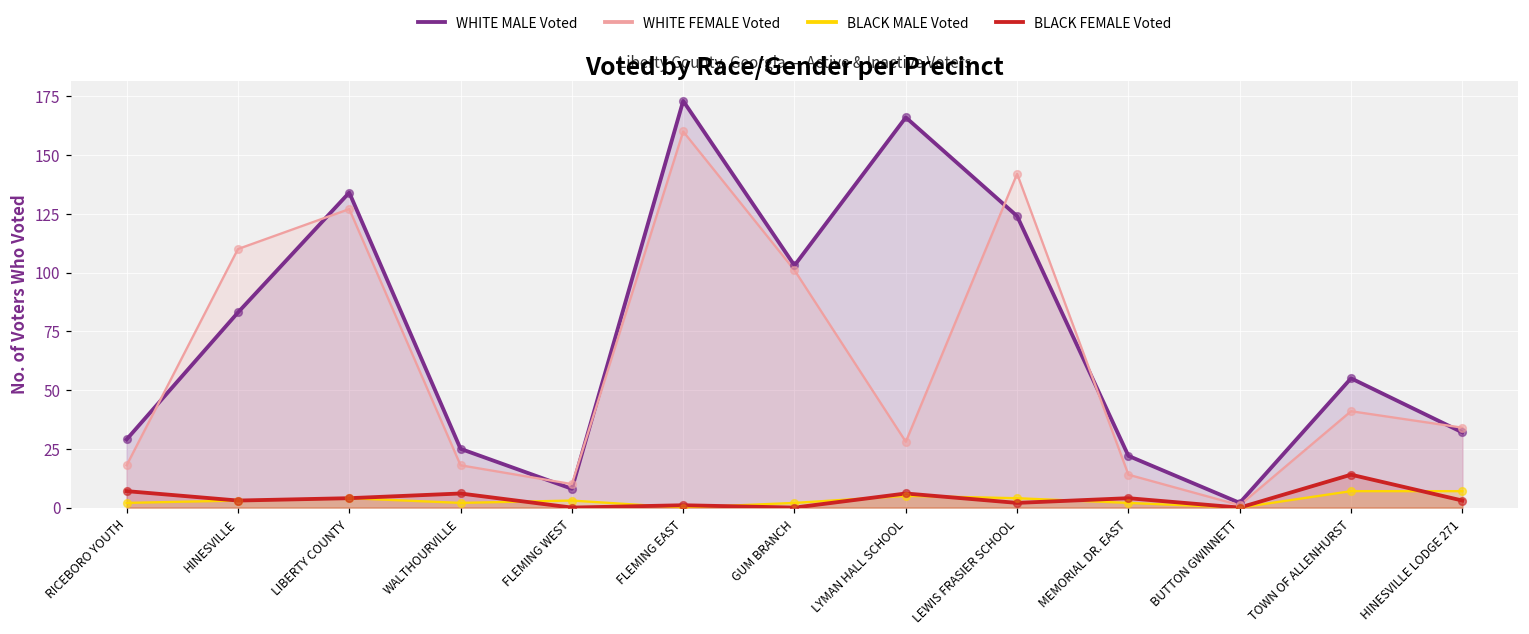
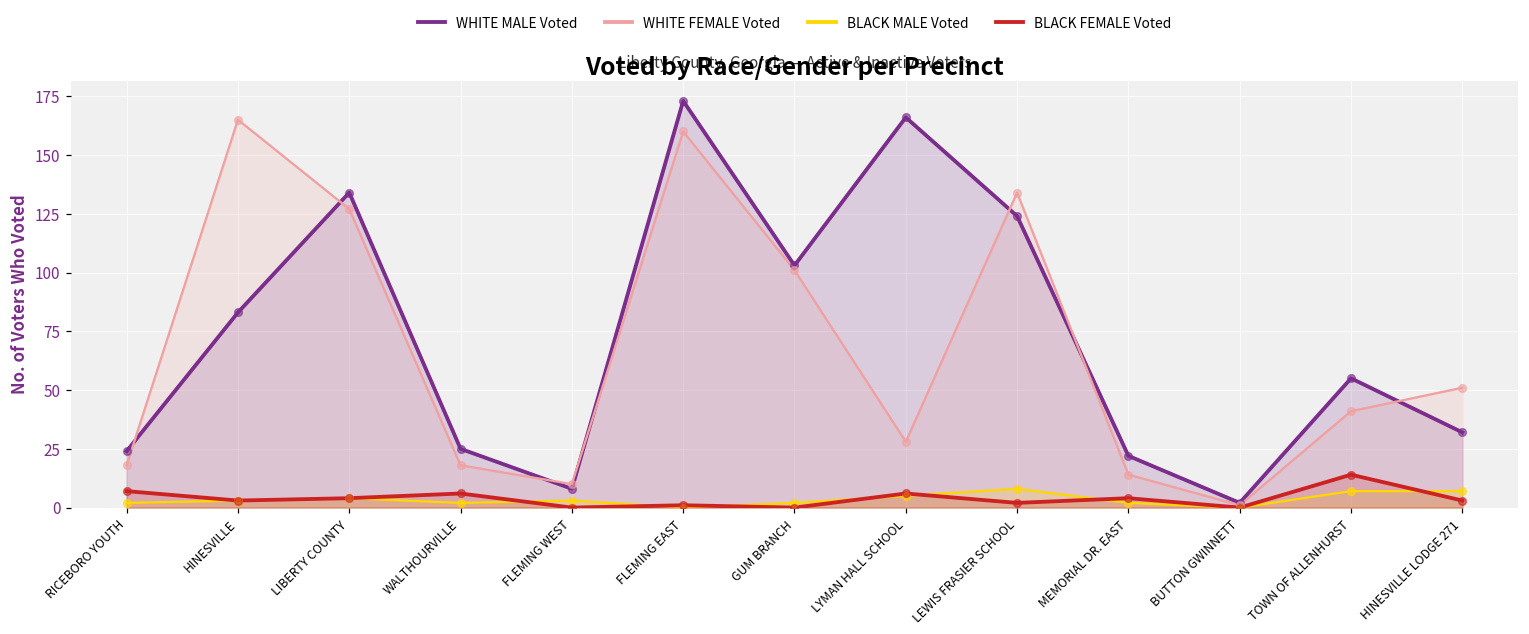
WHITE MALE Voted, RICEBORO YOUTH: 29 -> 24
WHITE FEMALE Voted, HINESVILLE: 110 -> 165
WHITE FEMALE Voted, LEWIS FRASIER SCHOOL: 142 -> 134
BLACK MALE Voted, LEWIS FRASIER SCHOOL: 4 -> 8
WHITE FEMALE Voted, HINESVILLE LODGE 271: 34 -> 51
